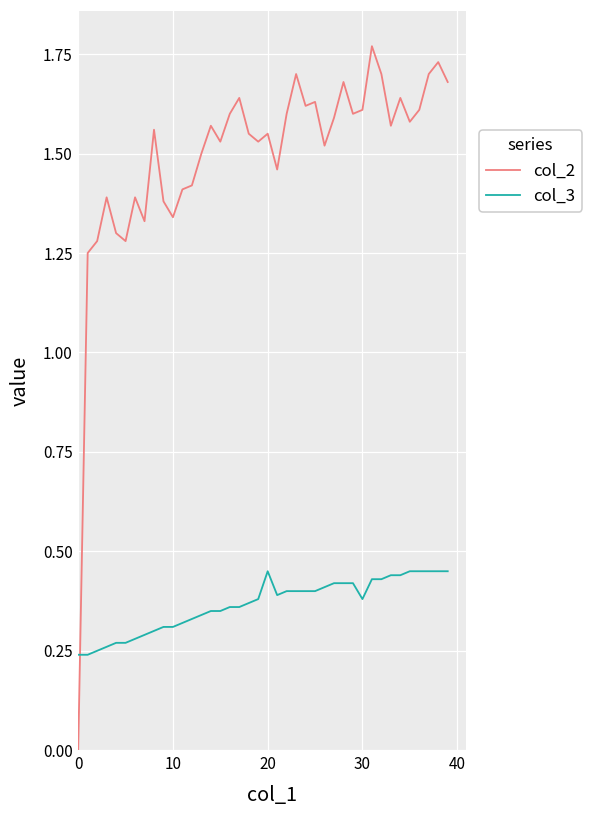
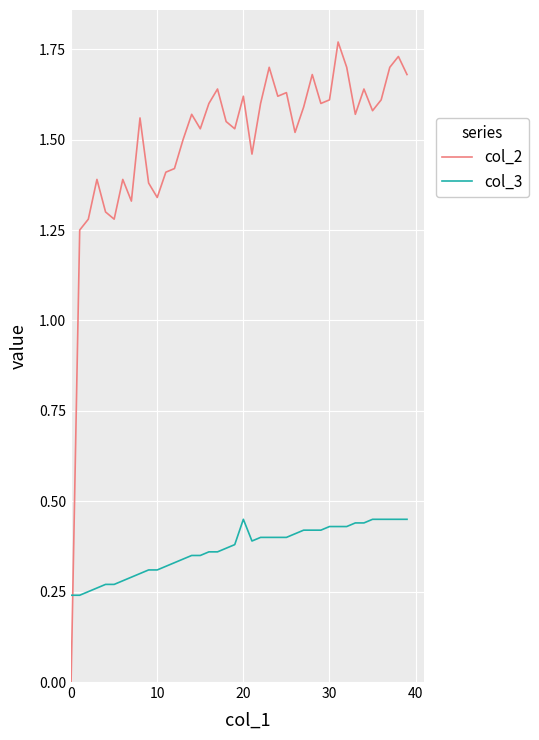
col_2, 20: 1.55 -> 1.62
col_3, 30: 0.38 -> 0.43
